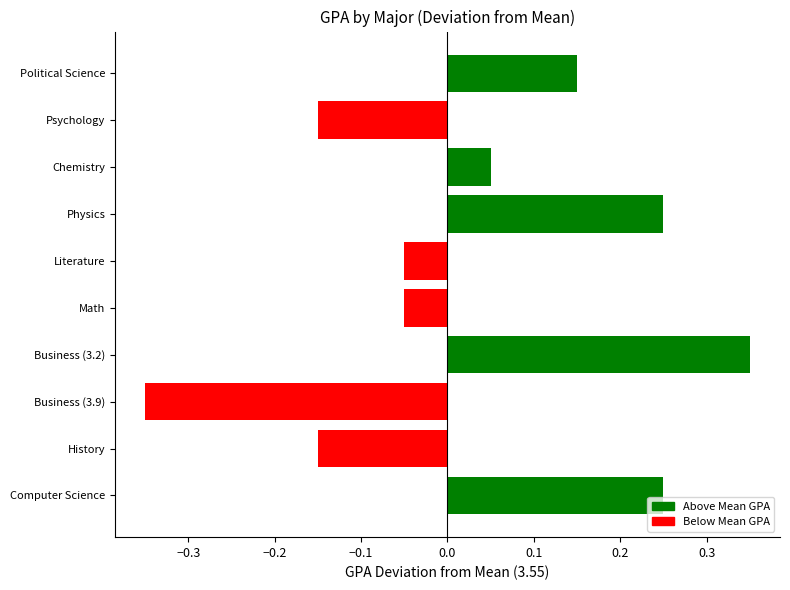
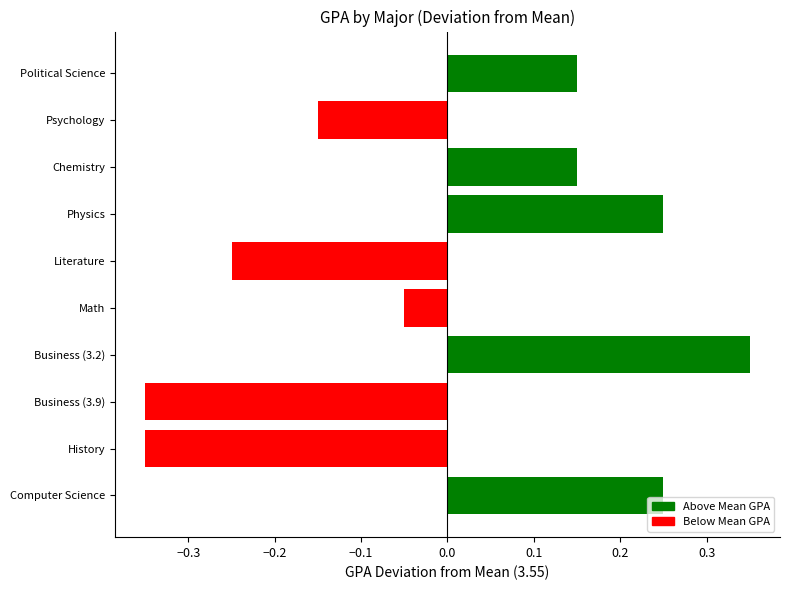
Chemistry: 0.05 -> 0.15
Literature: -0.05 -> -0.25
History: -0.15 -> -0.35
